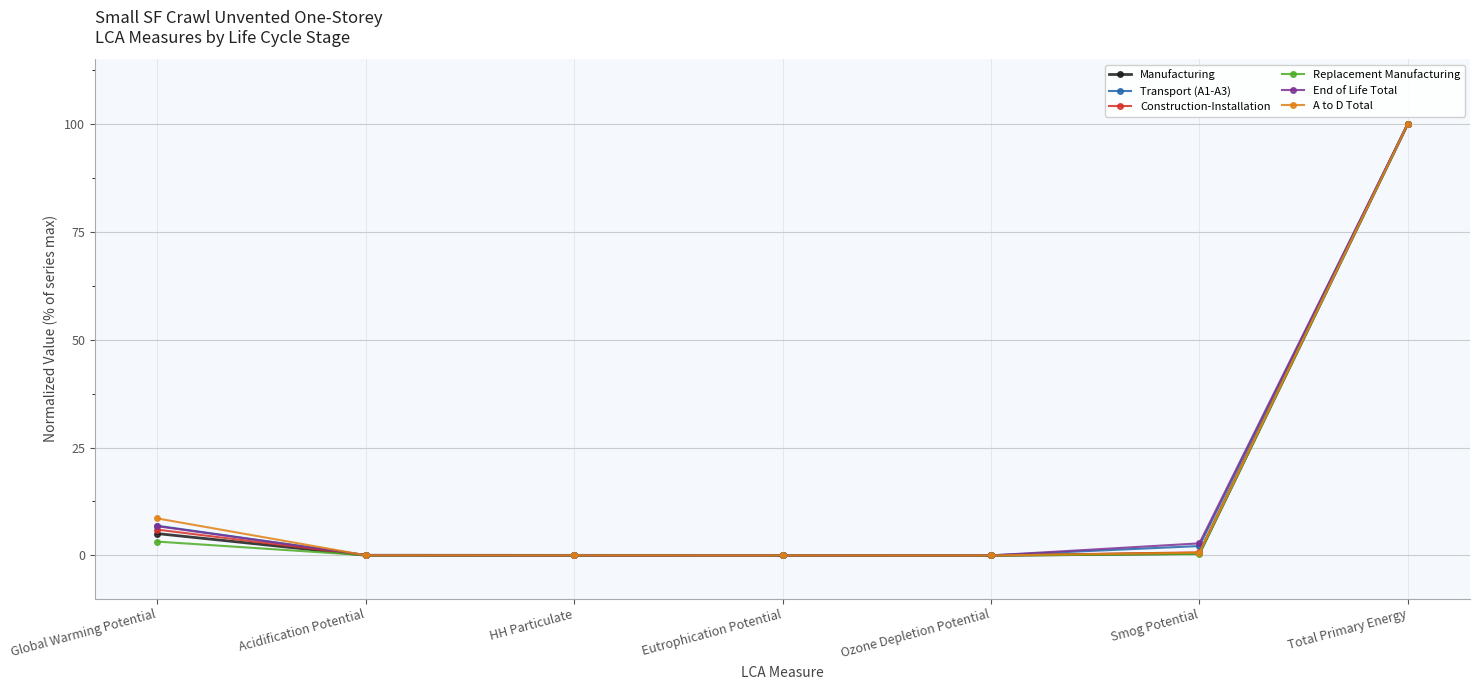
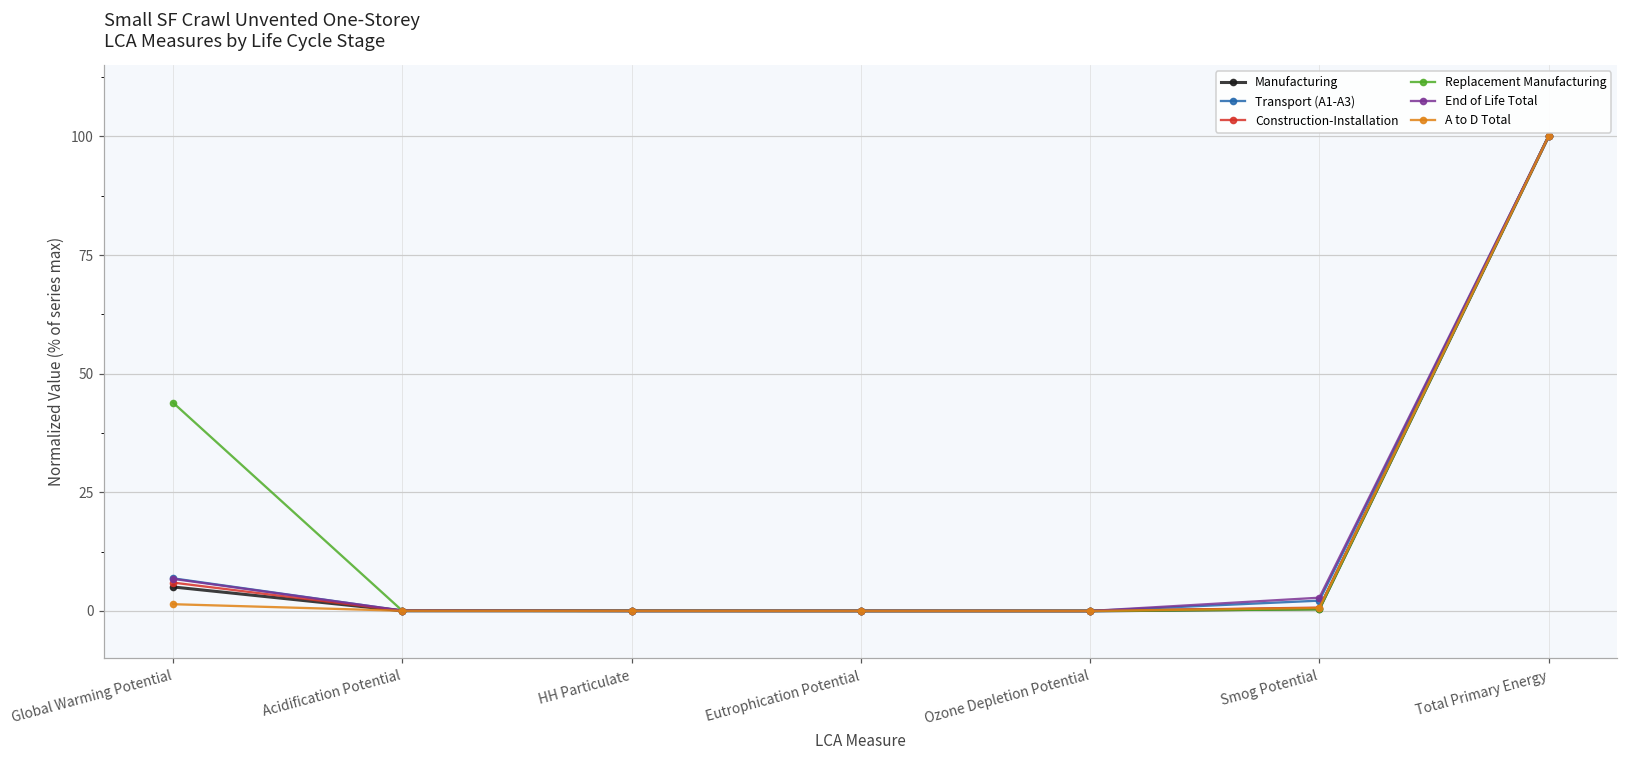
Replacement Manufacturing, Global Warming Potential: 3 -> 44
A to D Total, Global Warming Potential: 9 -> 1
